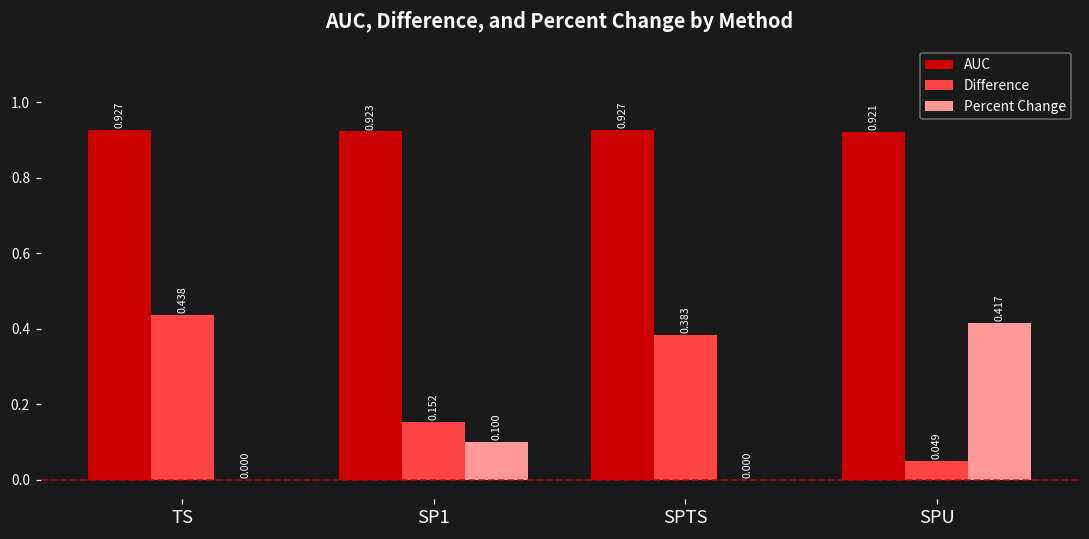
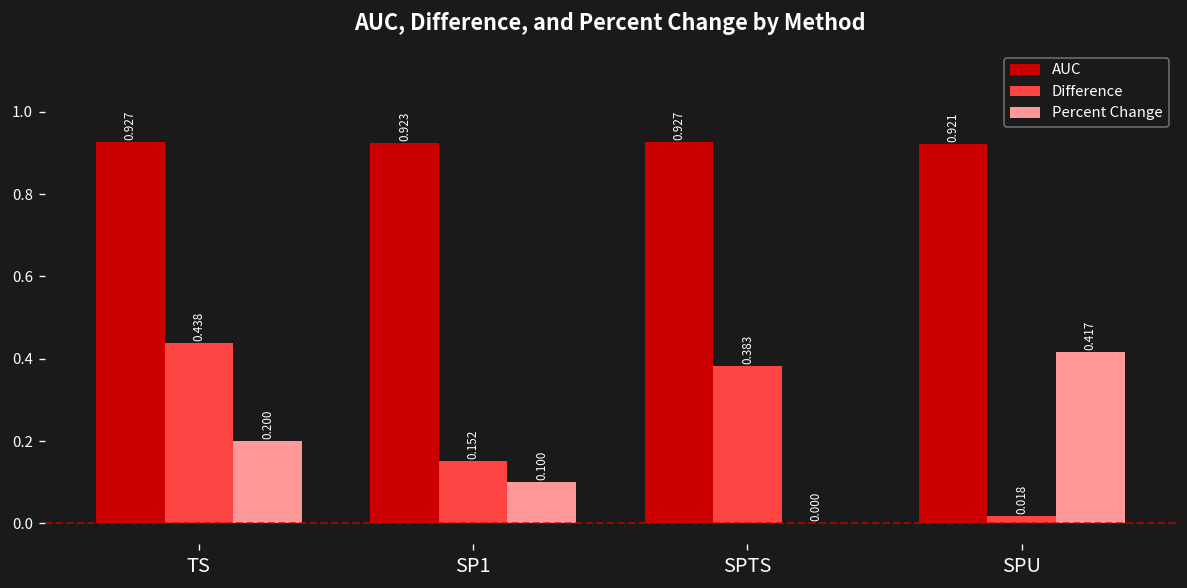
Percent Change, TS: 0.000 -> 0.200
Difference, SPU: 0.049 -> 0.018
